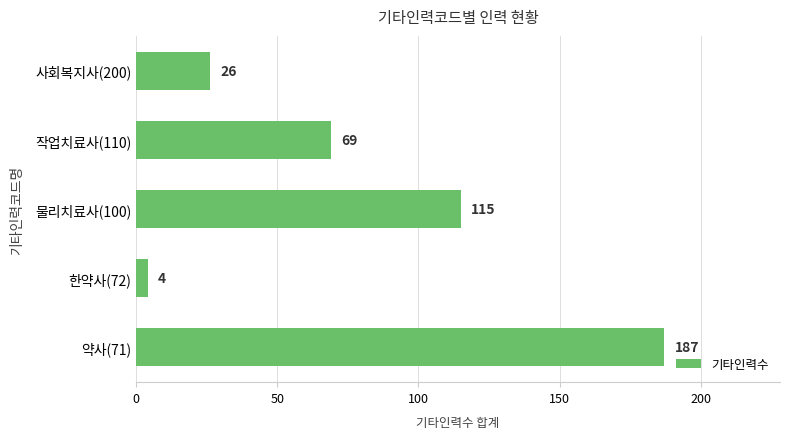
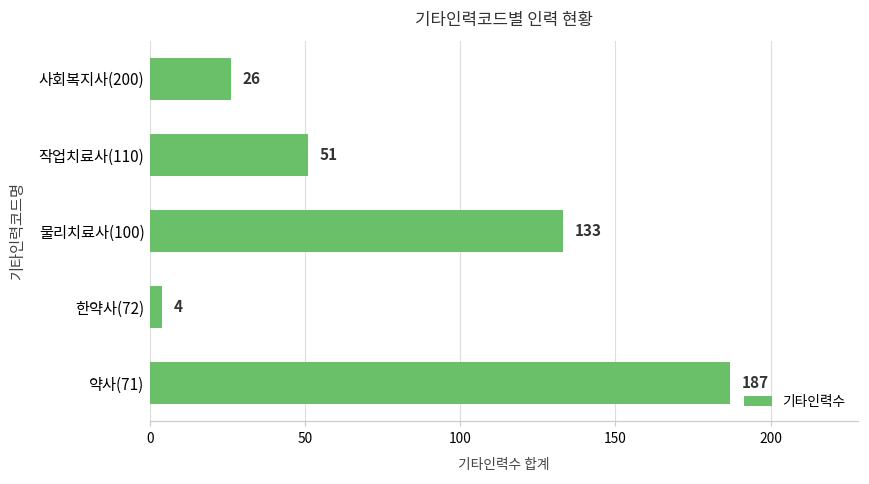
작업치료사(110): 69 -> 51
물리치료사(100): 115 -> 133
